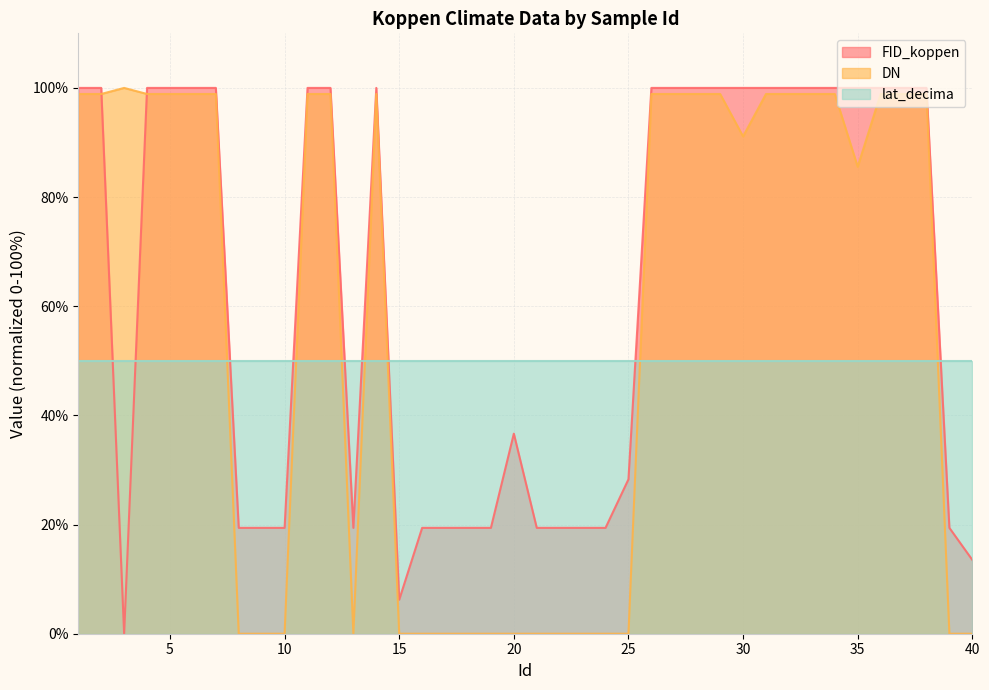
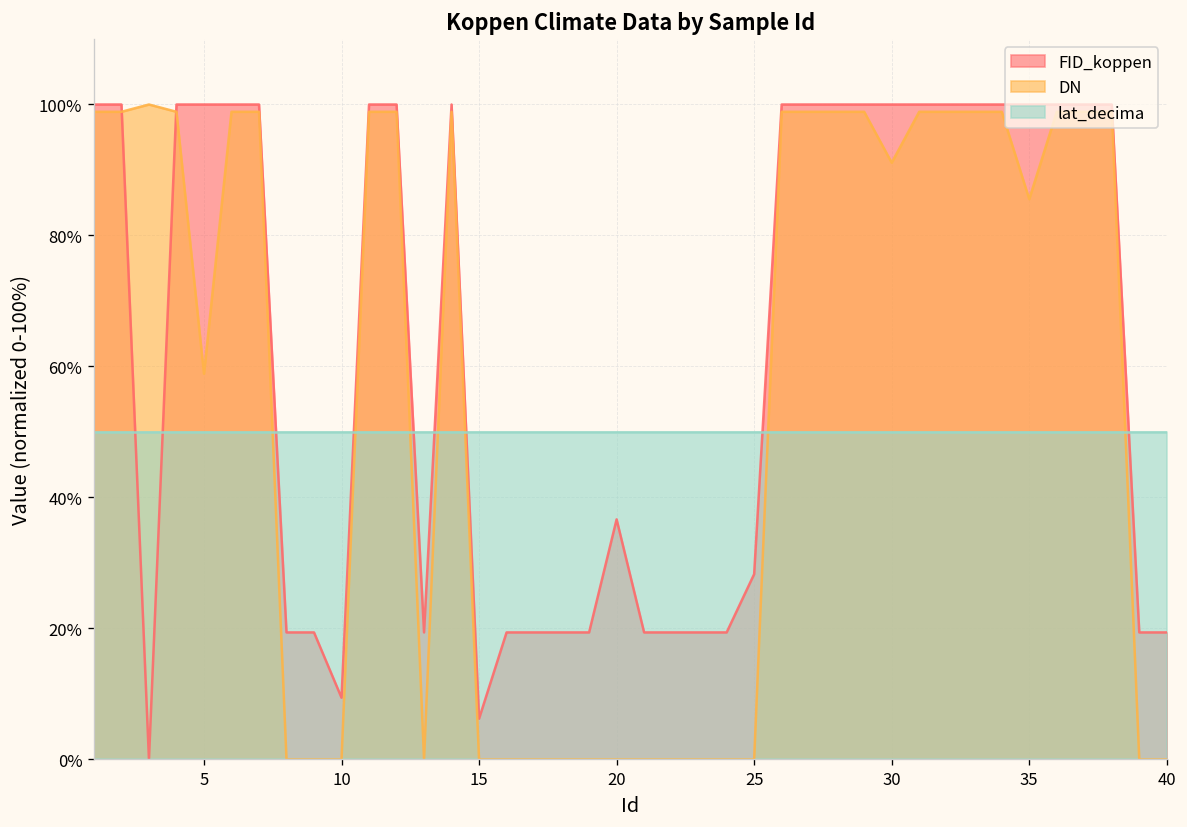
DN, 5: 99% -> 59%
FID_koppen, 10: 19% -> 9%
FID_koppen, 40: 14% -> 19%
